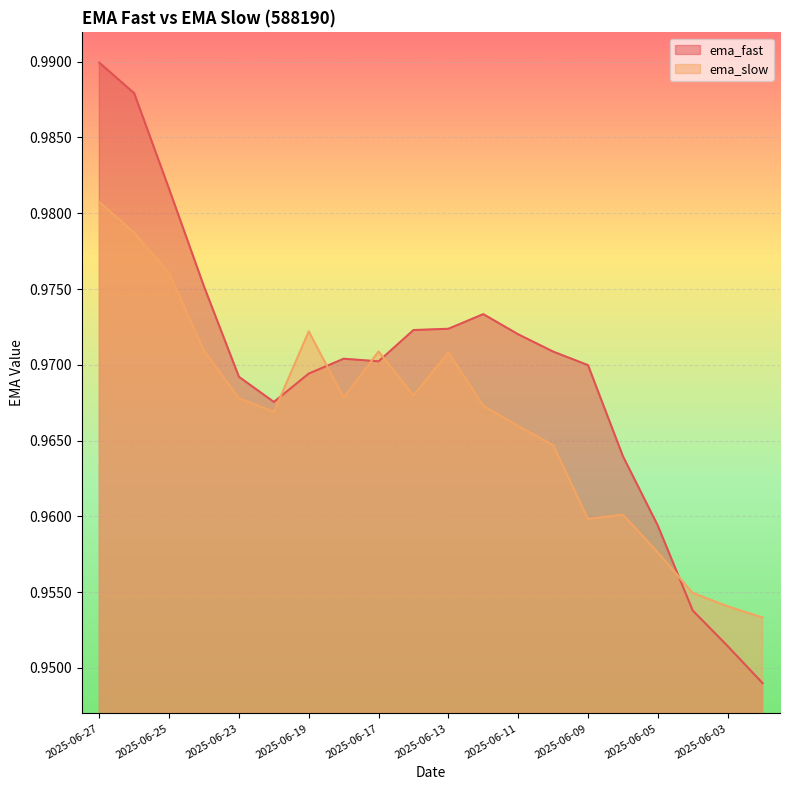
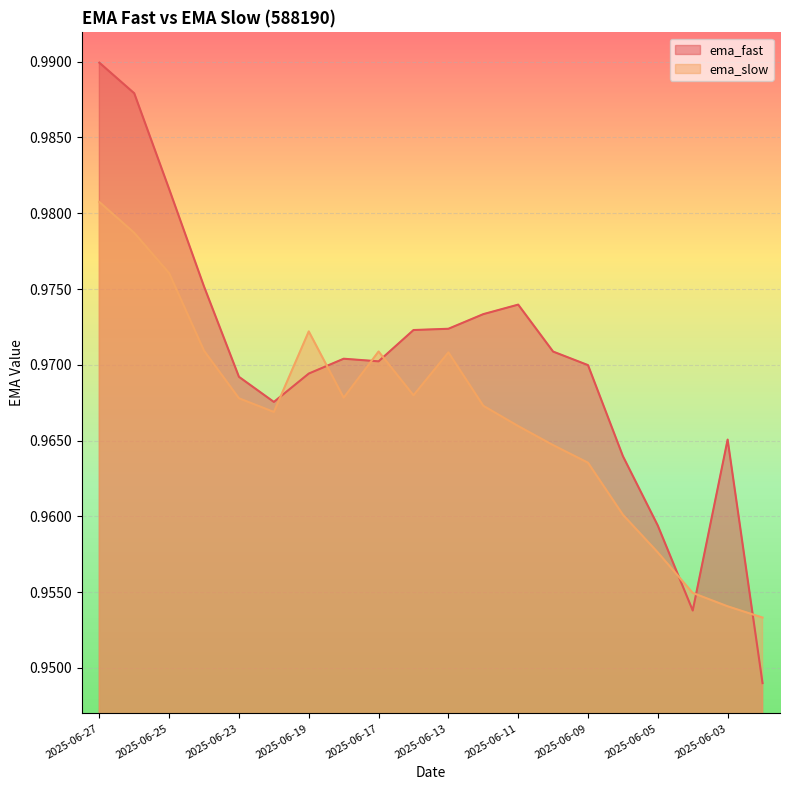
ema_fast, 2025-06-11: 0.9720 -> 0.9740
ema_slow, 2025-06-09: 0.9598 -> 0.9635
ema_fast, 2025-06-03: 0.9514 -> 0.9651
